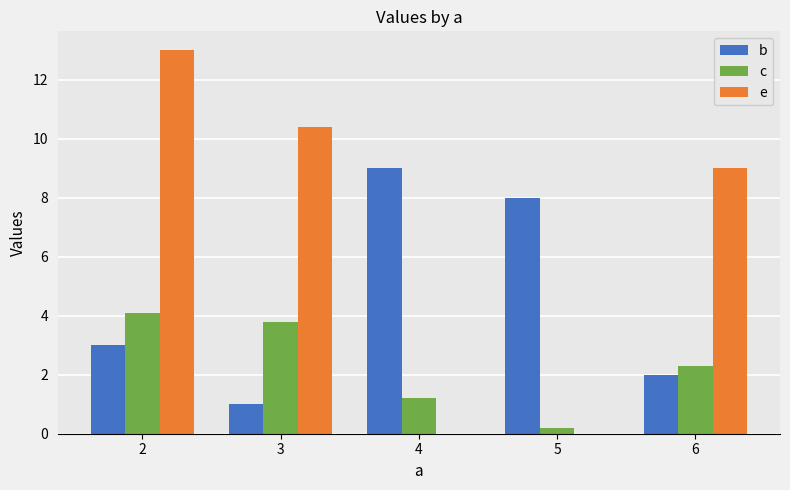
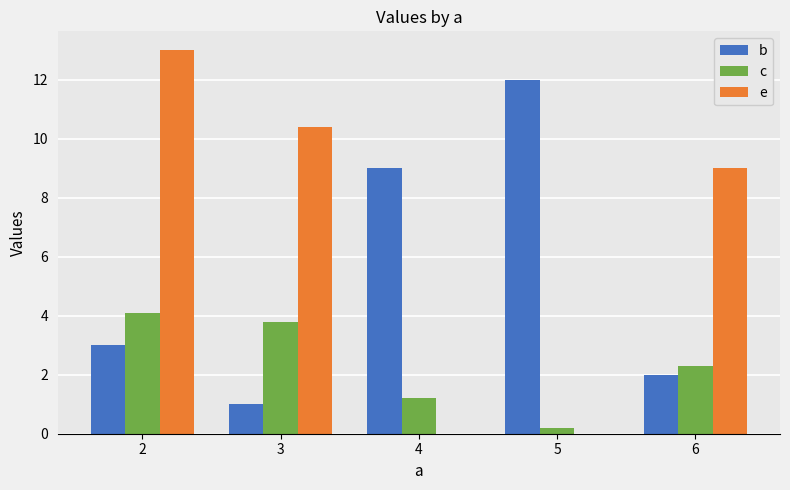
b, 5: 8 -> 12
